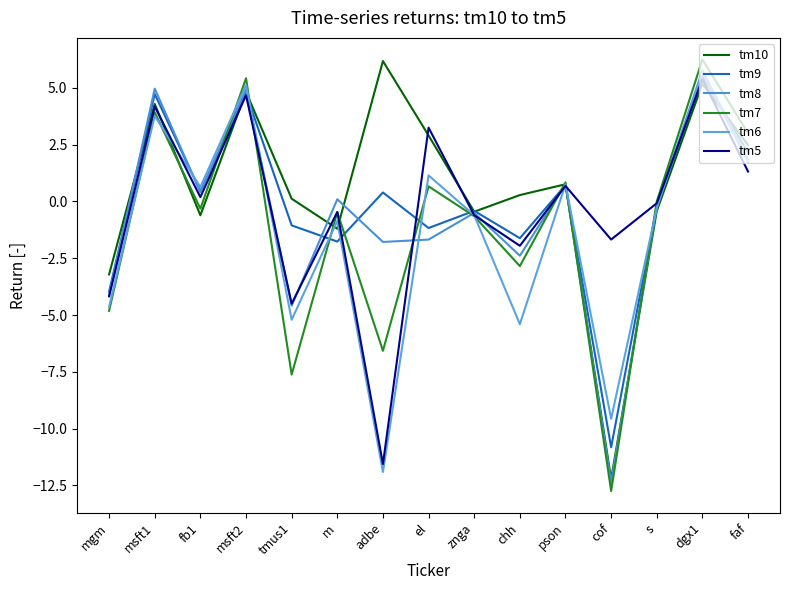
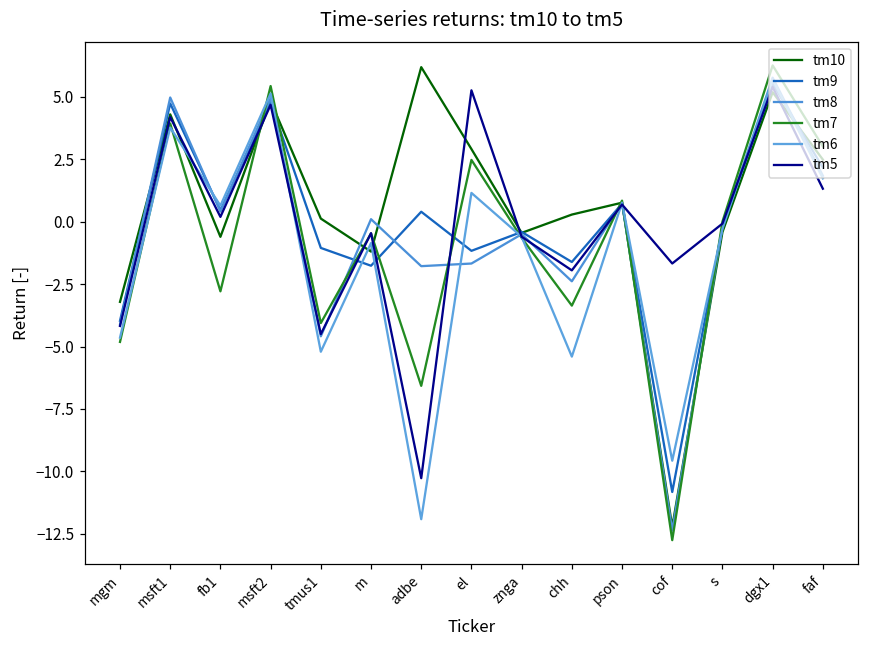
tm7, fb1: -0.3 -> -2.8
tm7, tmus1: -7.6 -> -4.1
tm5, adbe: -11.6 -> -10.3
tm7, el: 0.7 -> 2.5
tm5, el: 3.3 -> 5.3
tm7, chh: -2.8 -> -3.4
